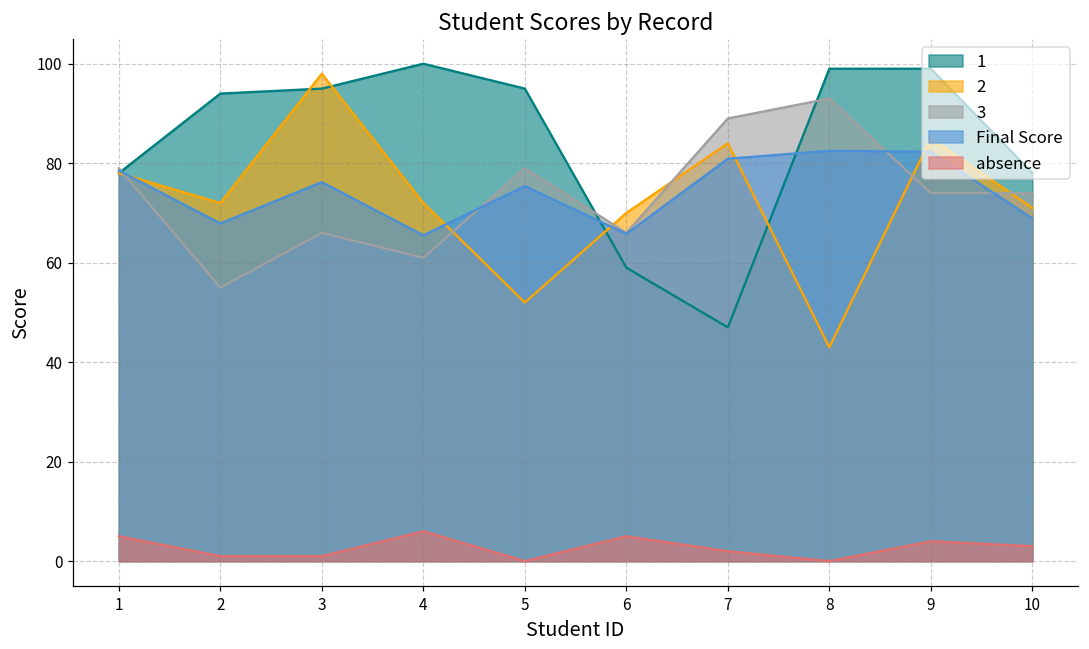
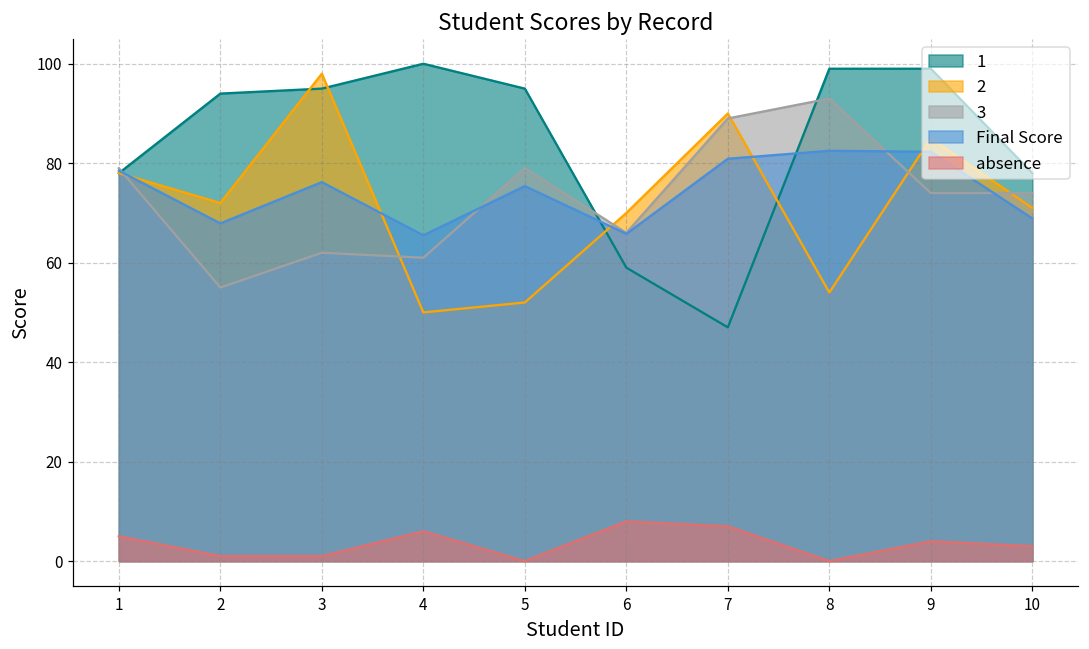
3, 3: 66 -> 62
2, 4: 72 -> 50
absence, 6: 5 -> 8
2, 7: 84 -> 90
absence, 7: 2 -> 7
2, 8: 43 -> 54
